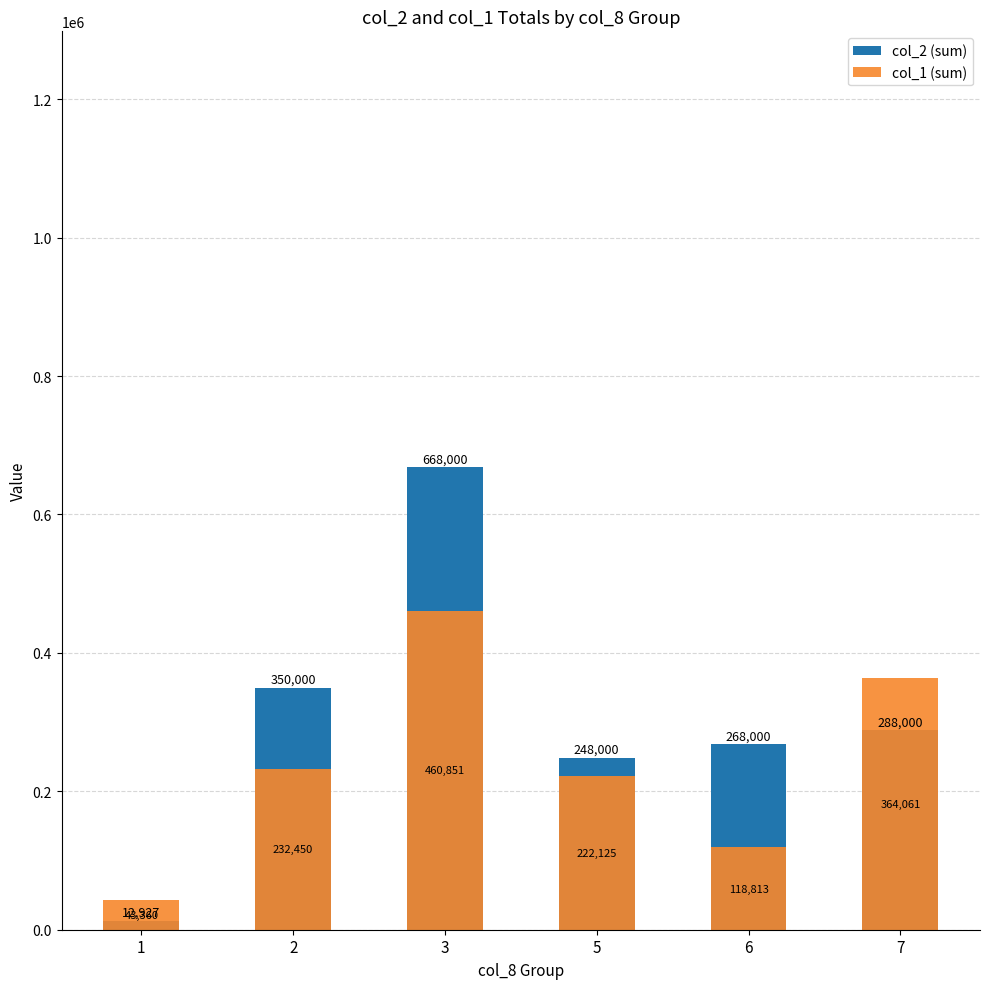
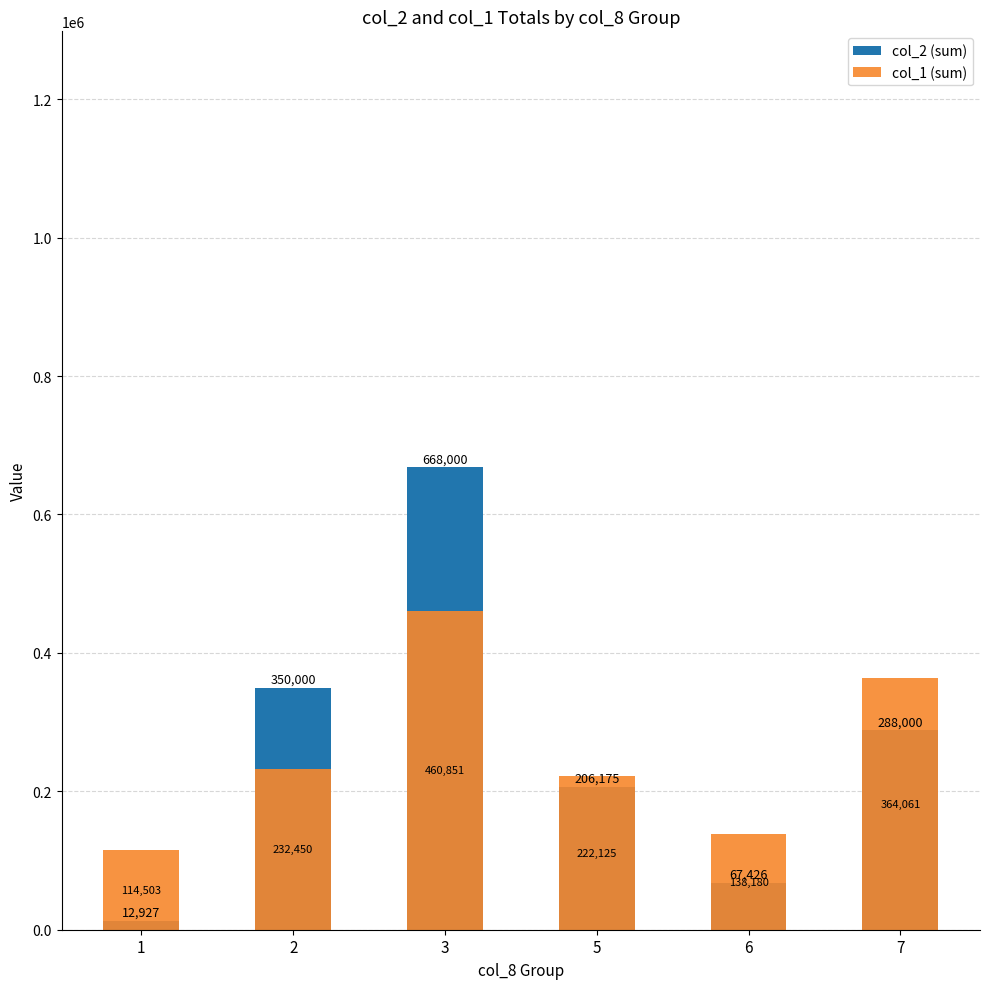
col_1 (sum), 1: 43,360 -> 114,503
col_2 (sum), 5: 248,000 -> 206,175
col_2 (sum), 6: 268,000 -> 67,426
col_1 (sum), 6: 118,813 -> 138,180
